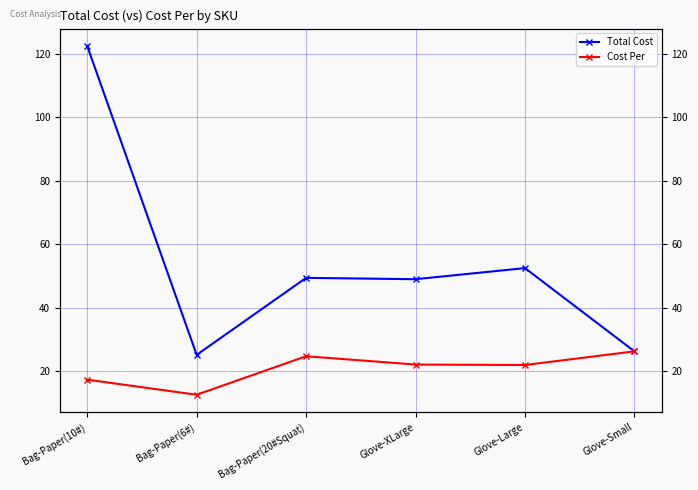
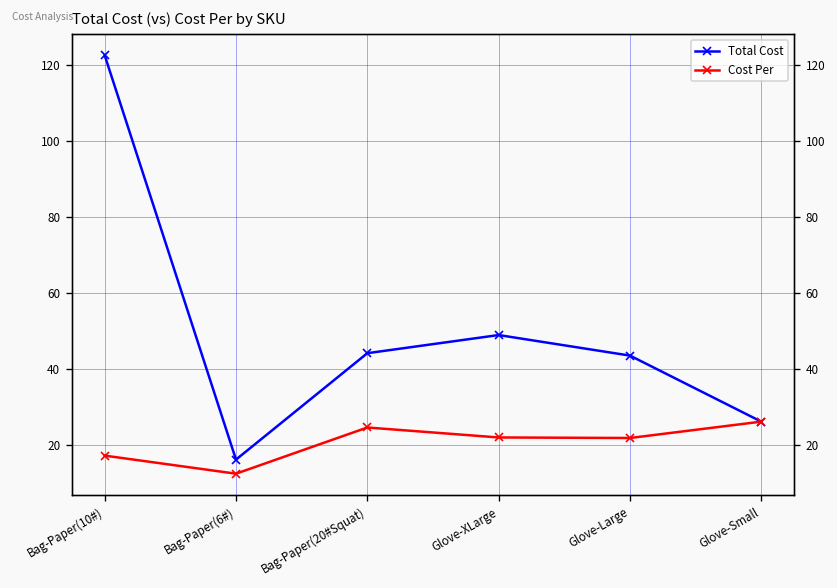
Total Cost, Bag-Paper(6#): 25 -> 16
Total Cost, Bag-Paper(20#Squat): 49 -> 44
Total Cost, Glove-Large: 53 -> 44
